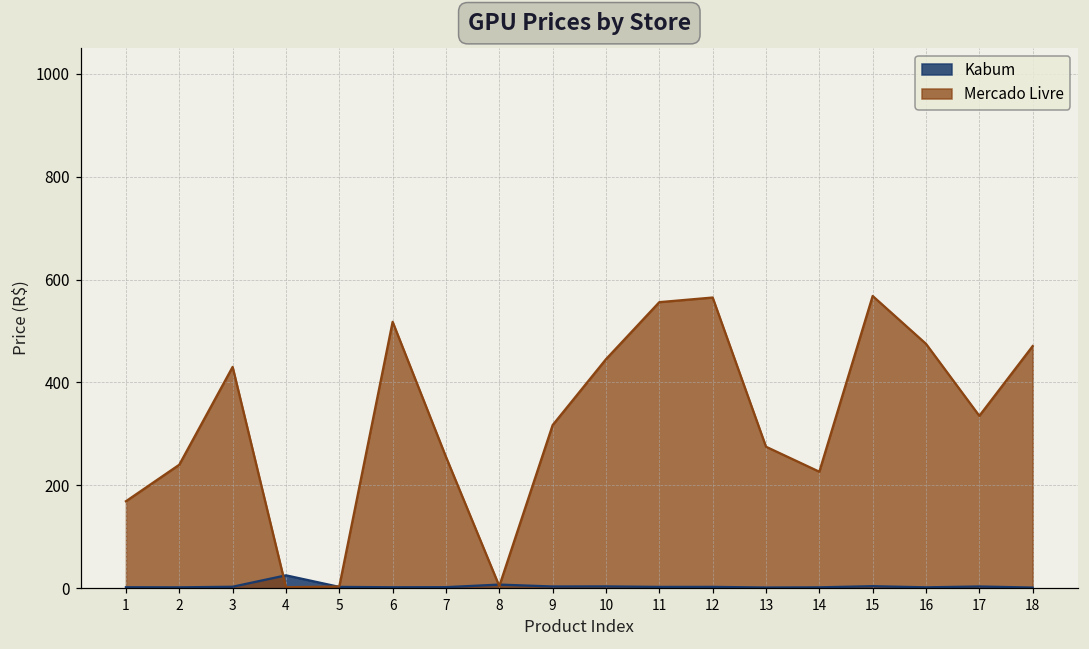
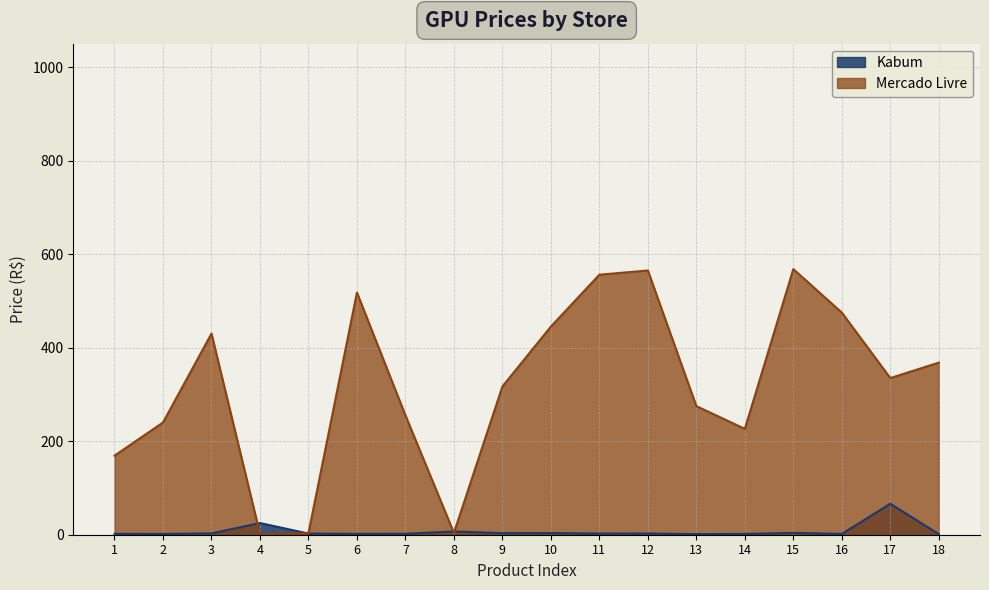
Kabum, 17: 0 -> 70
Mercado Livre, 18: 470 -> 370
